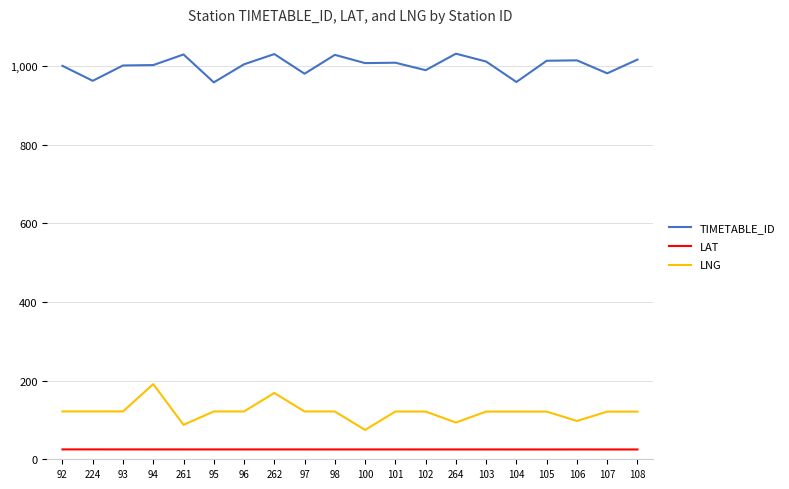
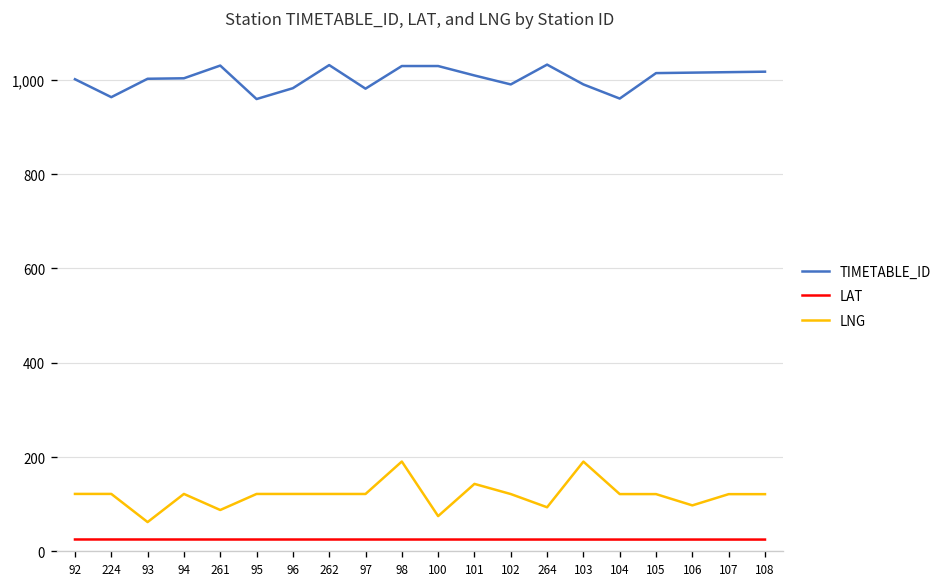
LNG, 93: 120 -> 60
LNG, 94: 190 -> 120
TIMETABLE_ID, 96: 1,010 -> 980
LNG, 262: 170 -> 120
LNG, 98: 120 -> 190
TIMETABLE_ID, 100: 1,010 -> 1,030
LNG, 101: 120 -> 140
TIMETABLE_ID, 103: 1,010 -> 990
LNG, 103: 120 -> 190
TIMETABLE_ID, 107: 980 -> 1,020
